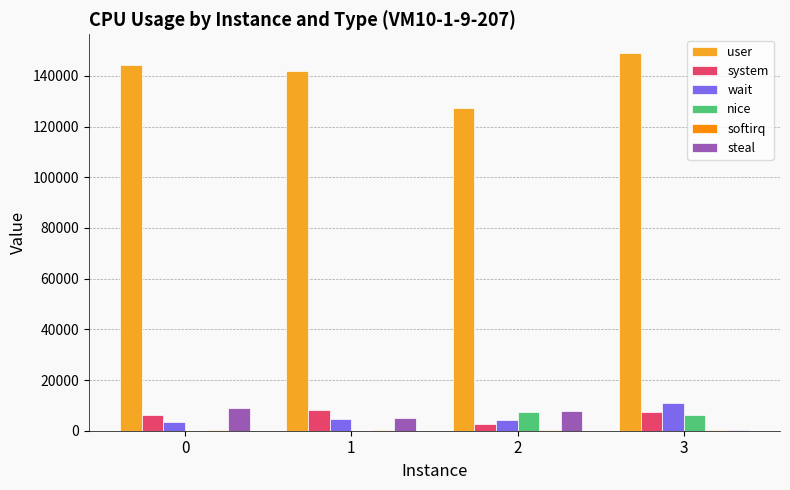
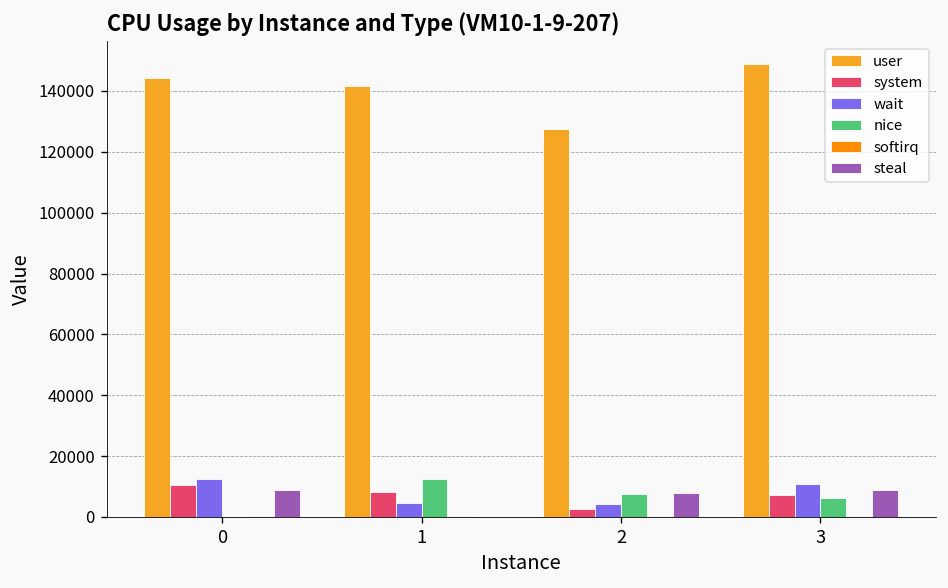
system, 0: 6000 -> 10000
wait, 0: 3000 -> 12000
nice, 1: 0 -> 12000
steal, 1: 5000 -> 0
steal, 3: 0 -> 9000
